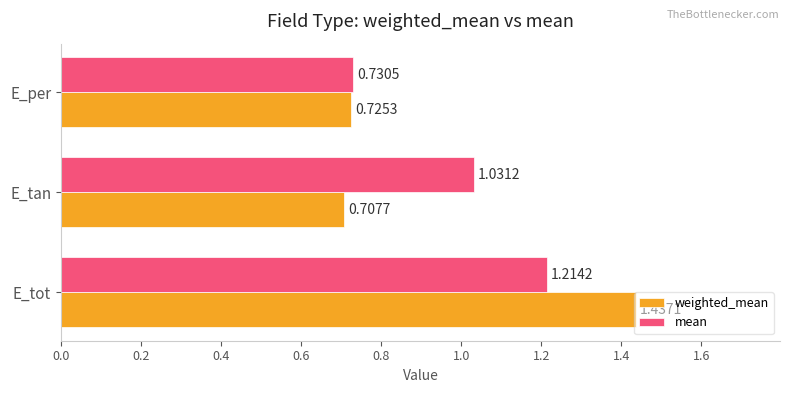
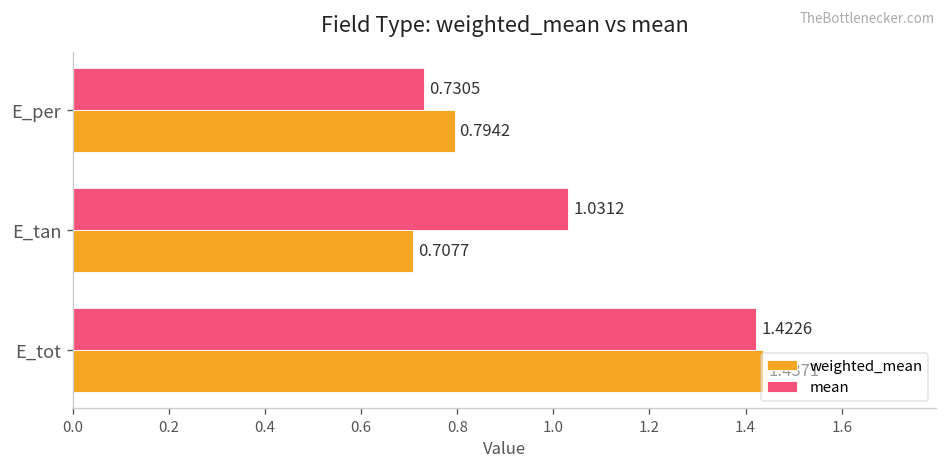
weighted_mean, E_per: 0.7253 -> 0.7942
mean, E_tot: 1.2142 -> 1.4226
